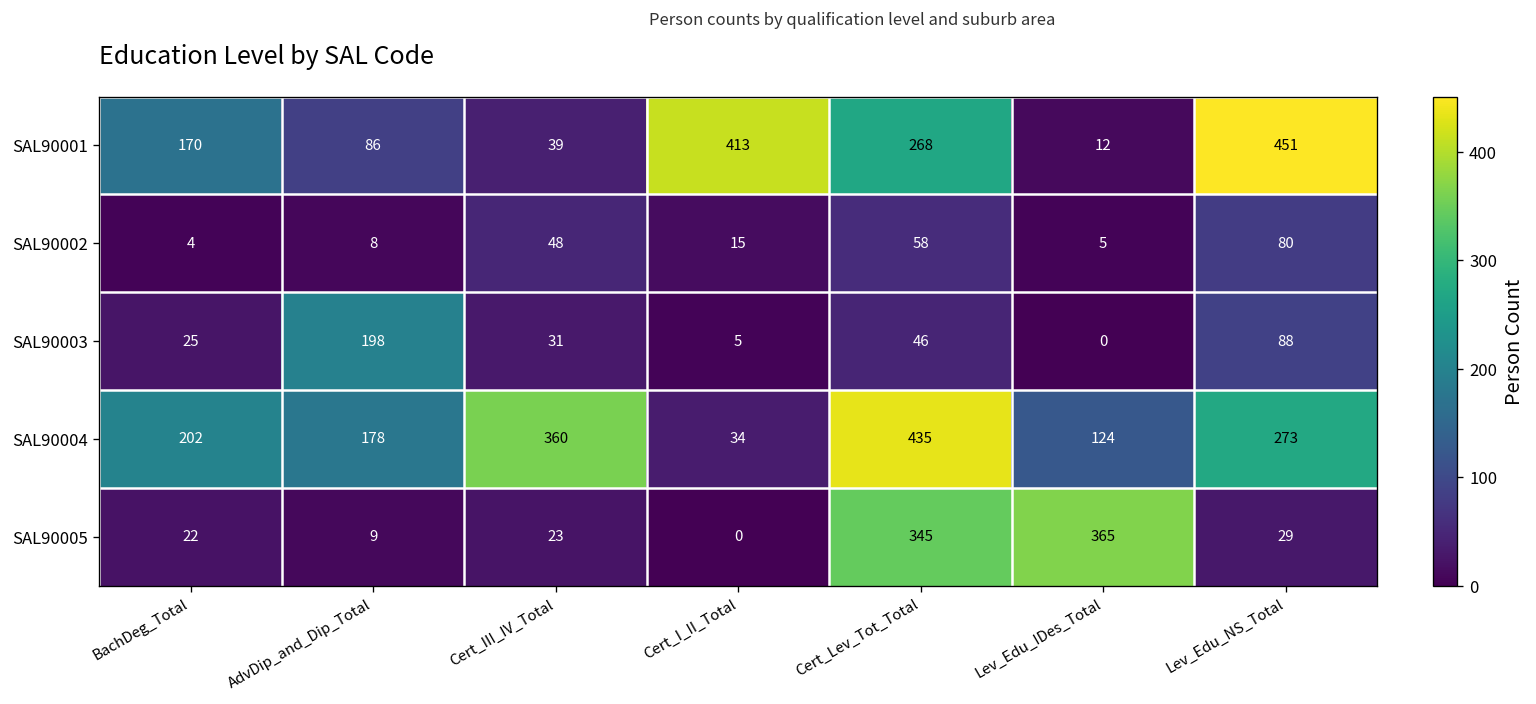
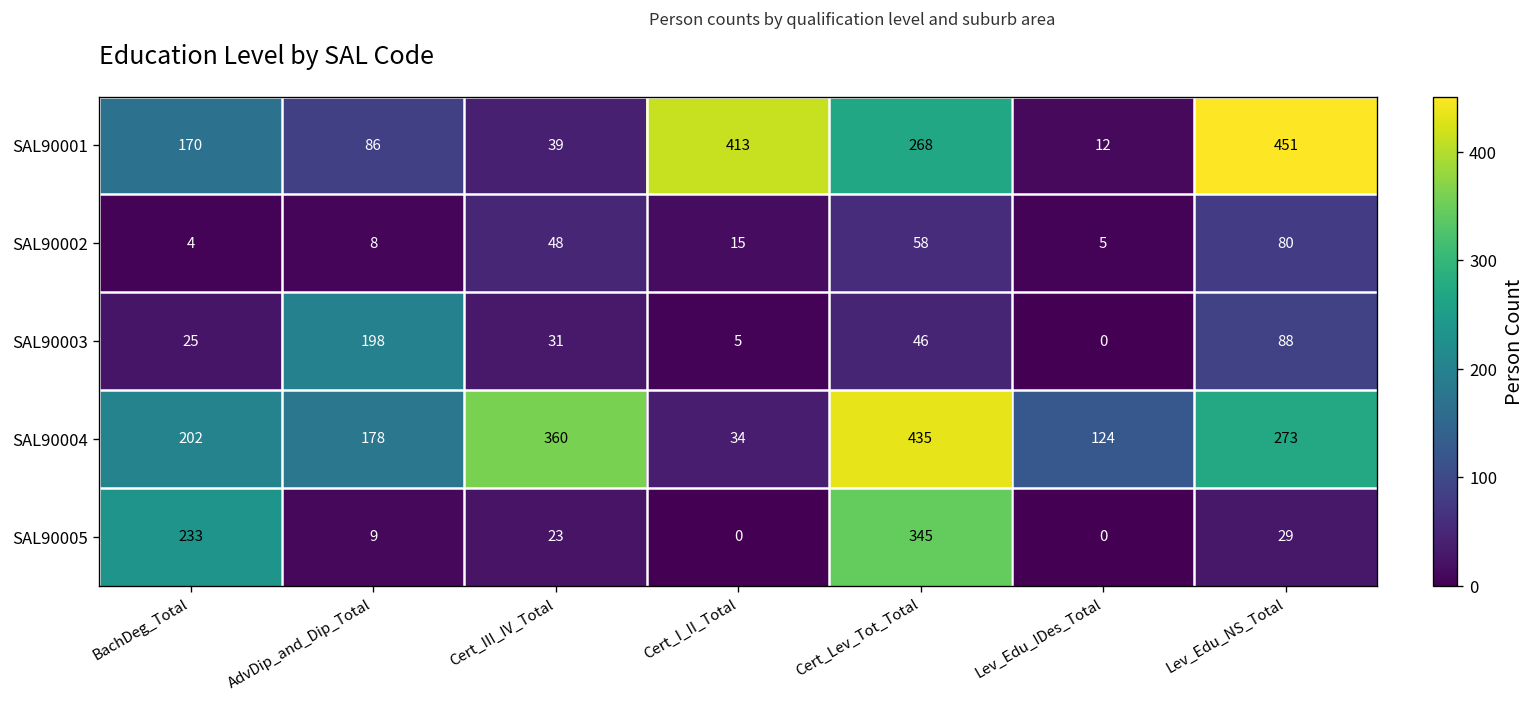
SAL90005, BachDeg_Total: 22 -> 233
SAL90005, Lev_Edu_IDes_Total: 365 -> 0
